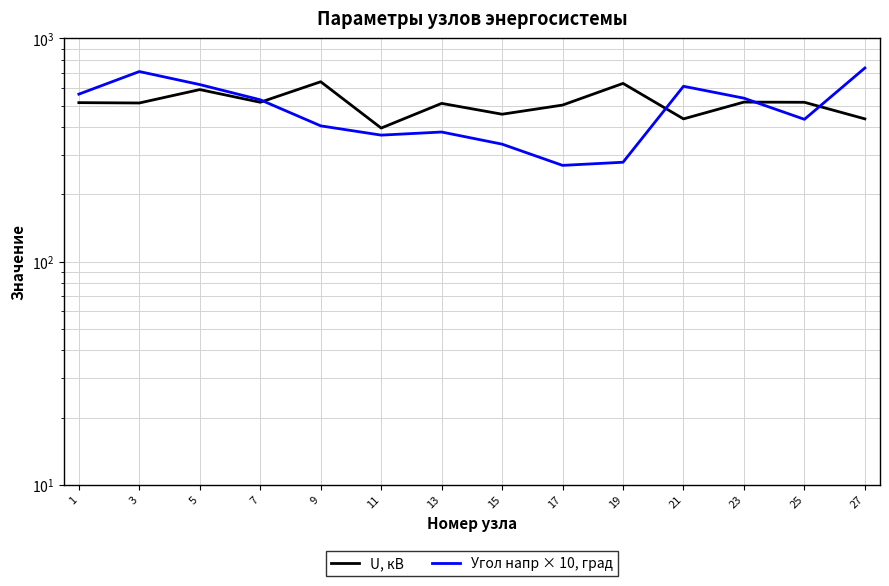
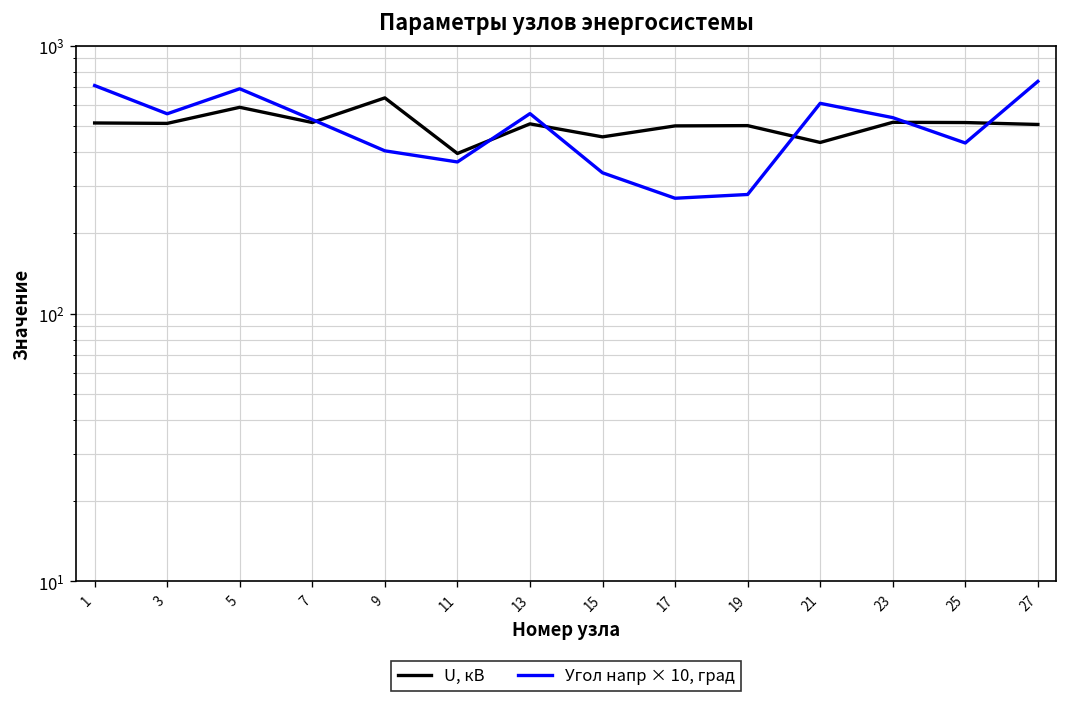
Угол напр × 10, град, 1: 560 -> 710
Угол напр × 10, град, 3: 710 -> 560
Угол напр × 10, град, 5: 620 -> 690
Угол напр × 10, град, 13: 380 -> 560
U, кВ, 19: 630 -> 500
U, кВ, 27: 440 -> 510
